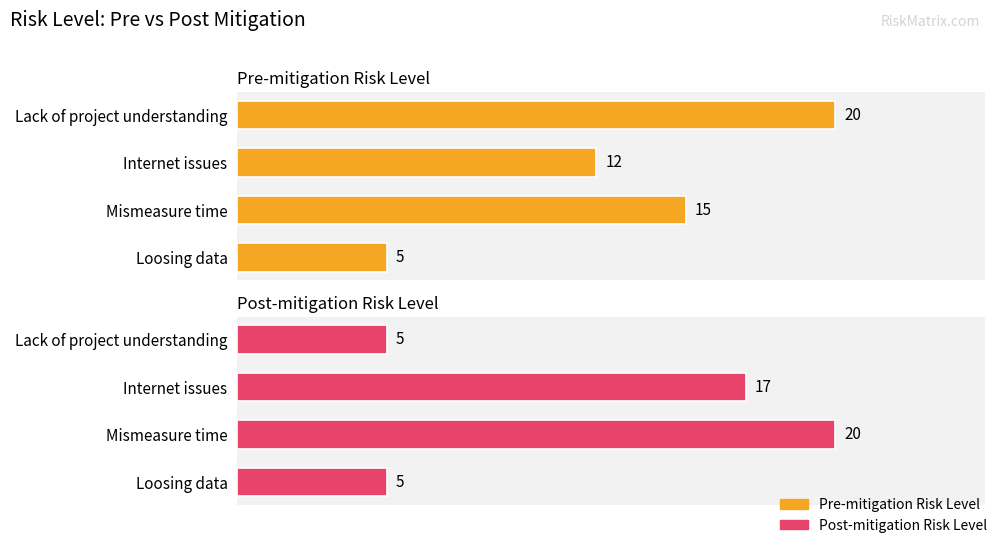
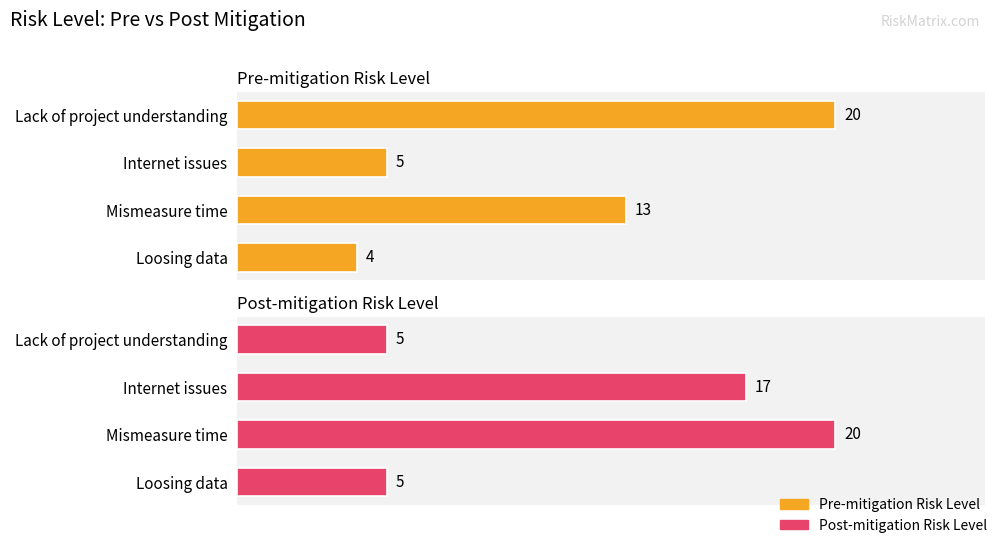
Pre-mitigation Risk Level, Internet issues: 12 -> 5
Pre-mitigation Risk Level, Mismeasure time: 15 -> 13
Pre-mitigation Risk Level, Loosing data: 5 -> 4
